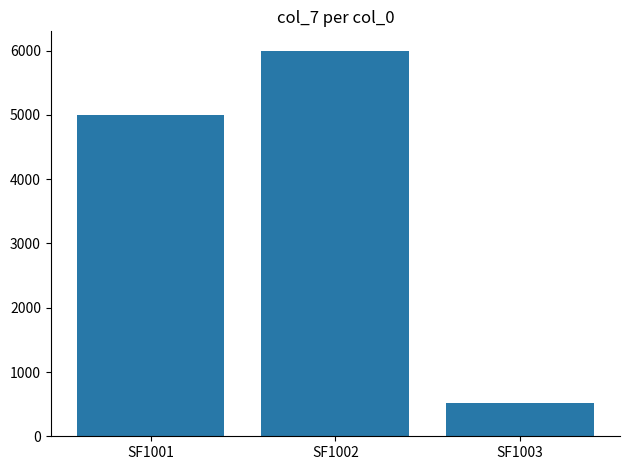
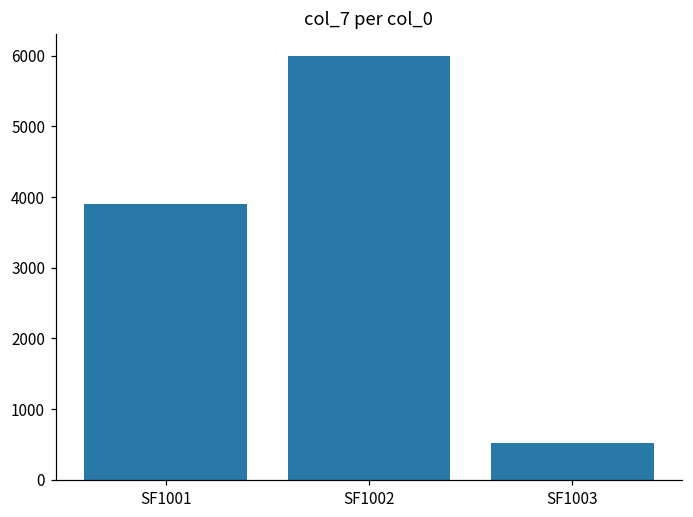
SF1001: 5000 -> 3900
